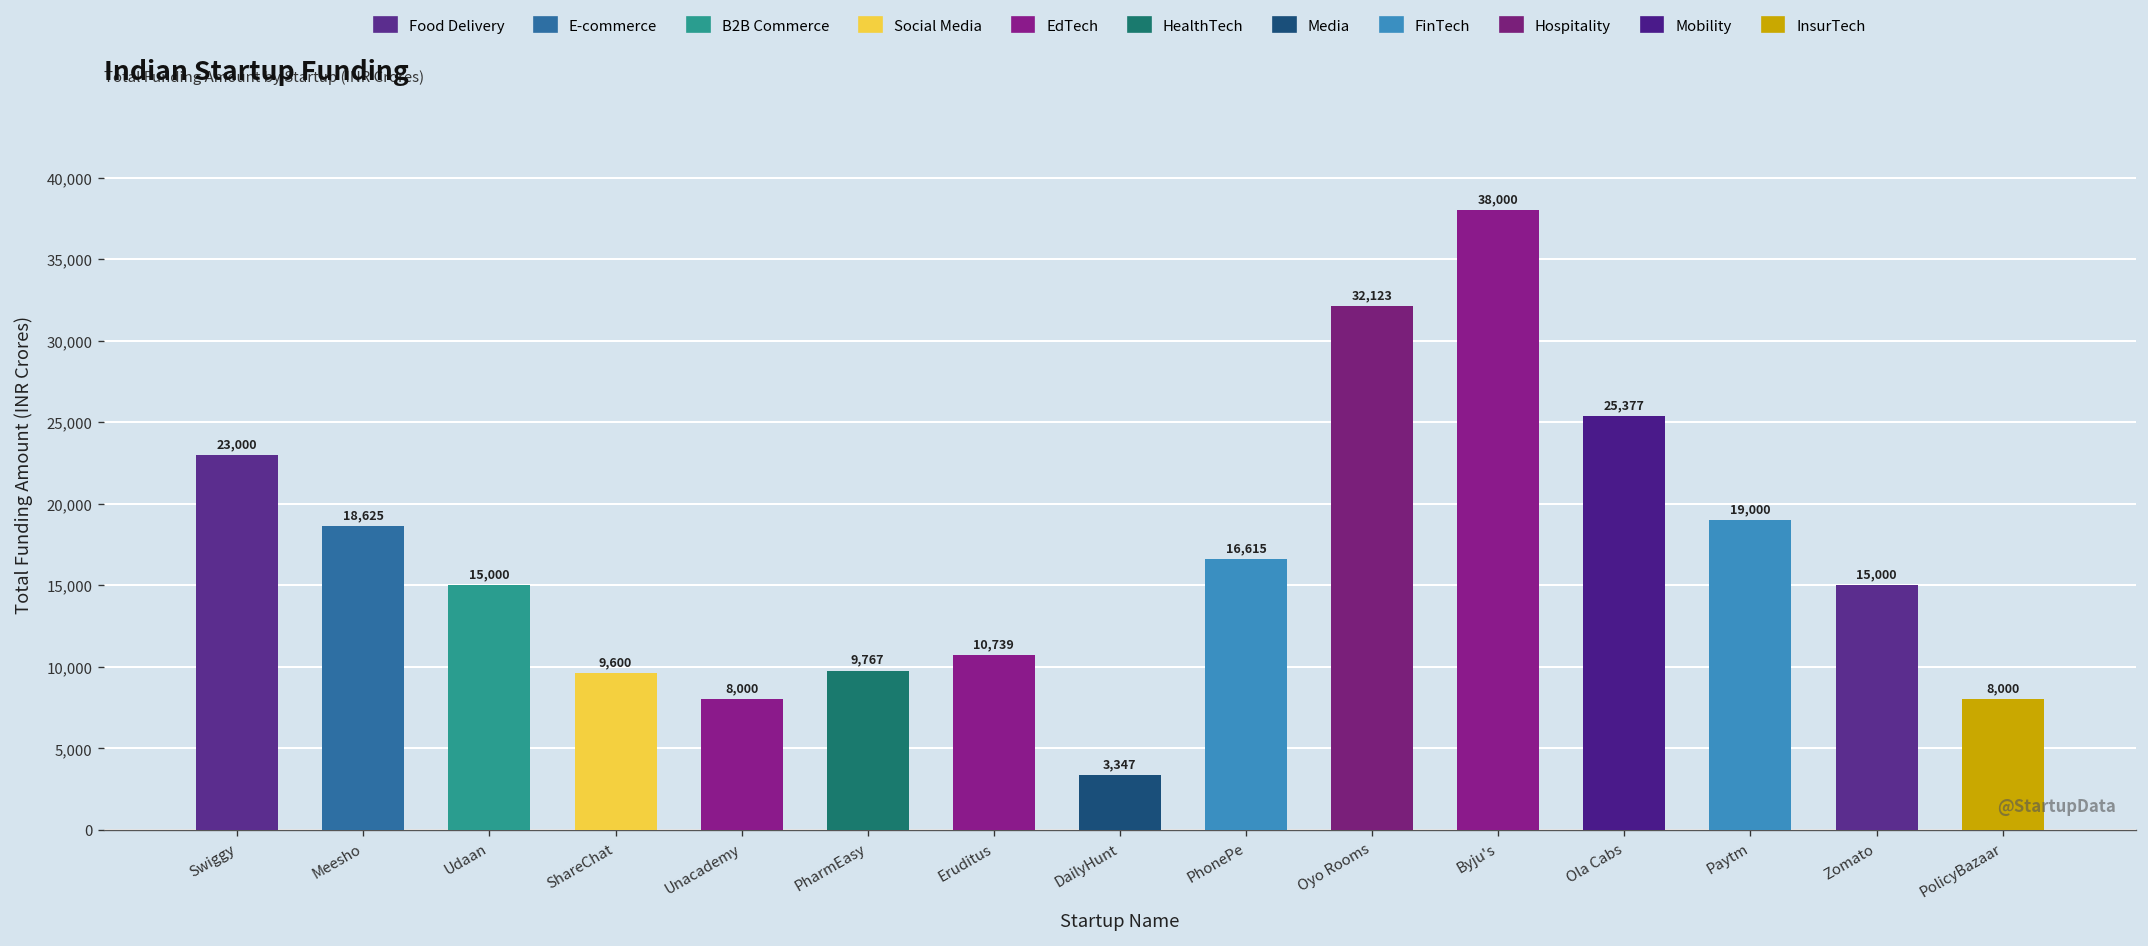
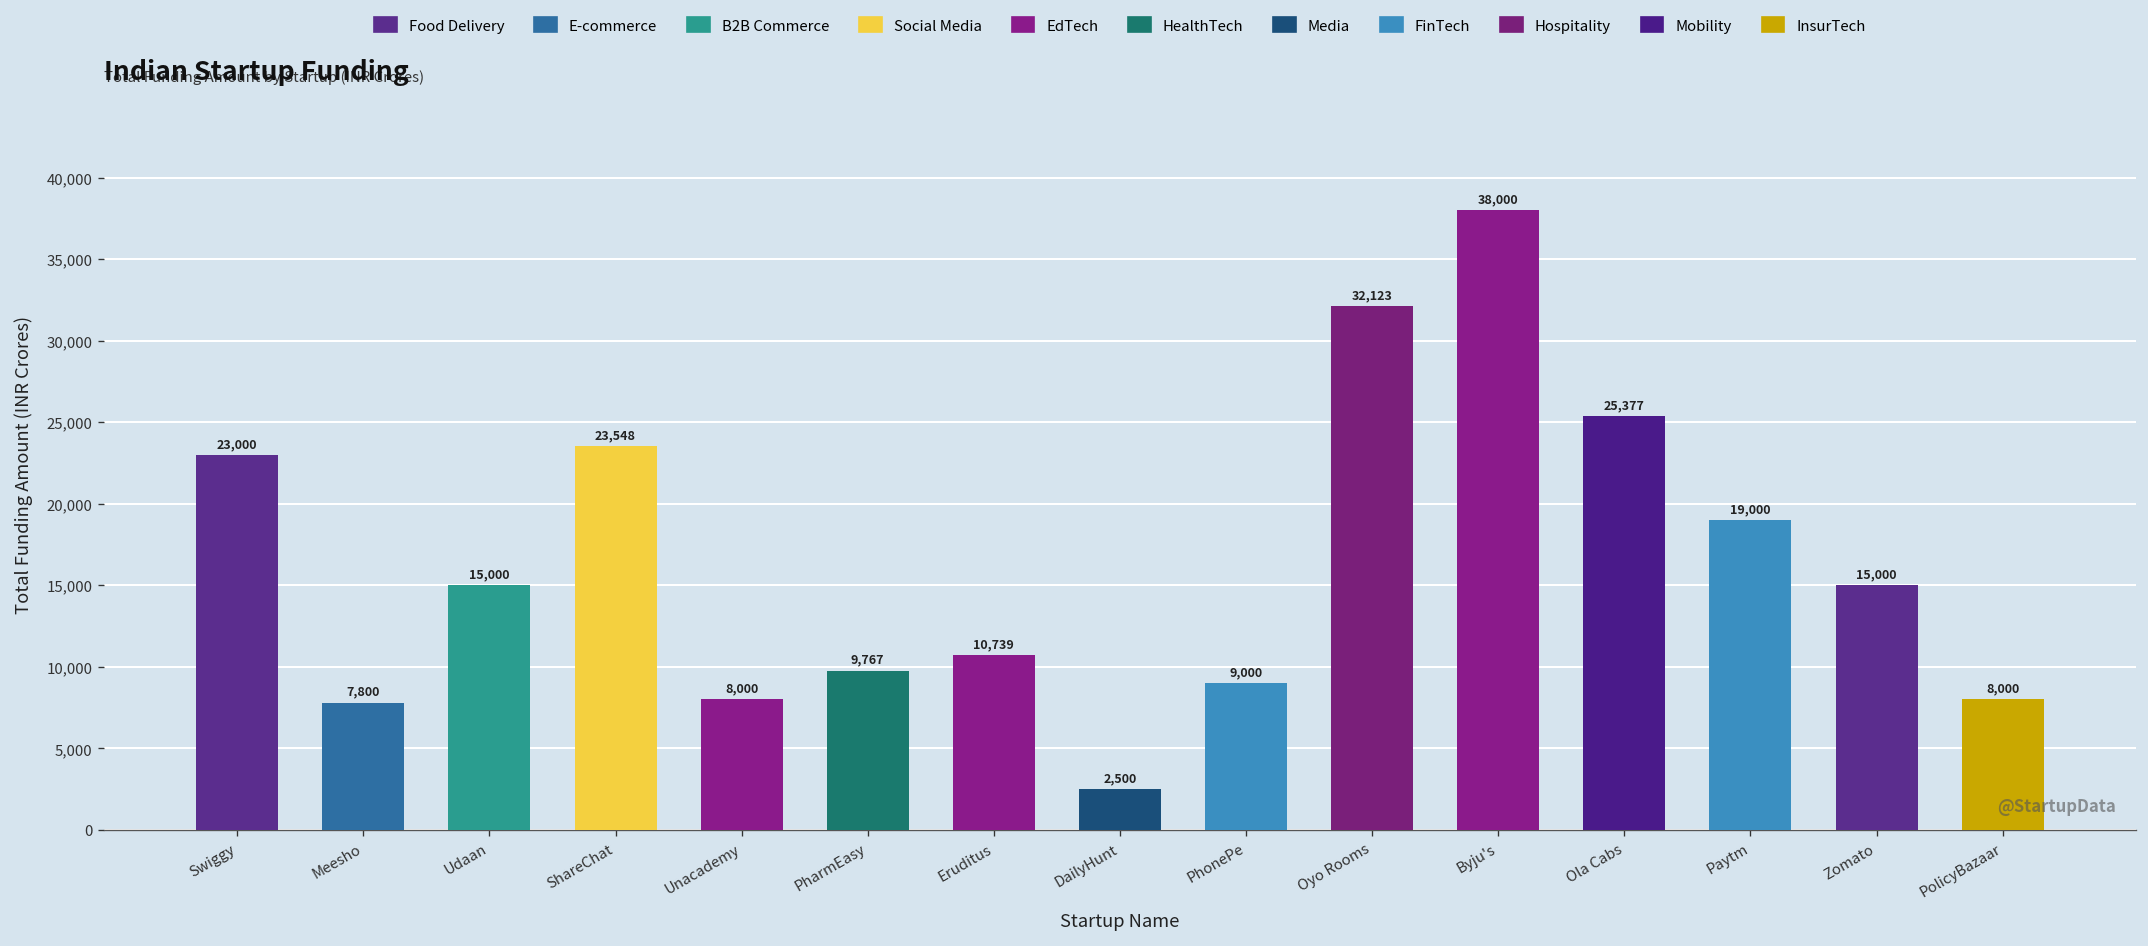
Meesho: 18,625 -> 7,800
ShareChat: 9,600 -> 23,548
DailyHunt: 3,347 -> 2,500
PhonePe: 16,615 -> 9,000
